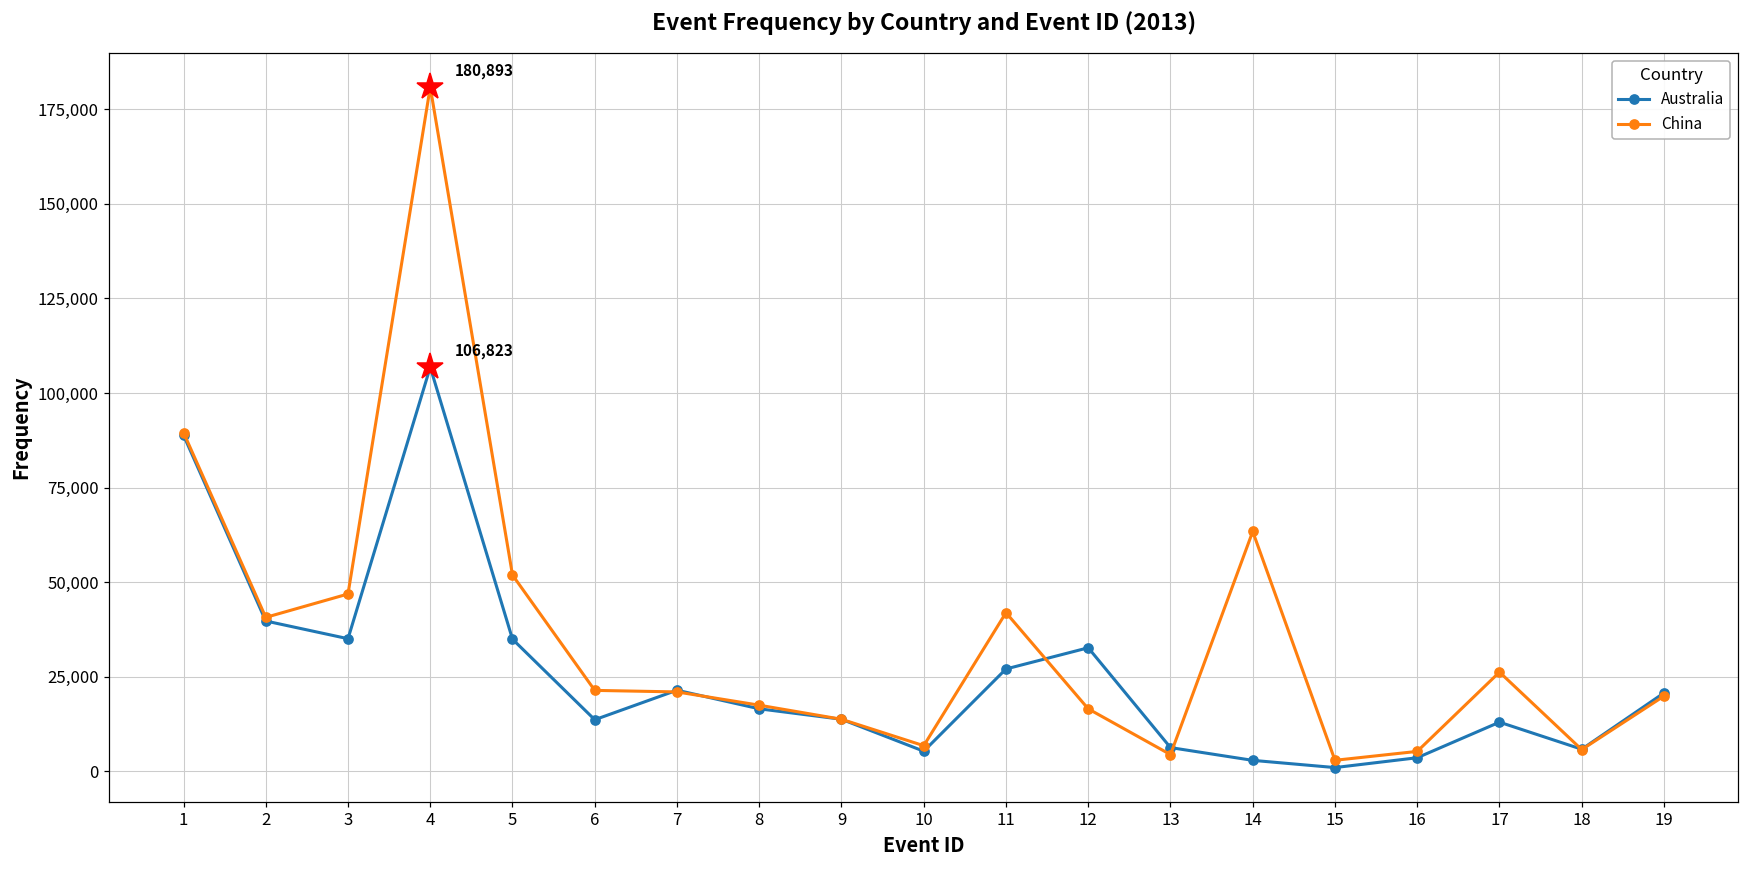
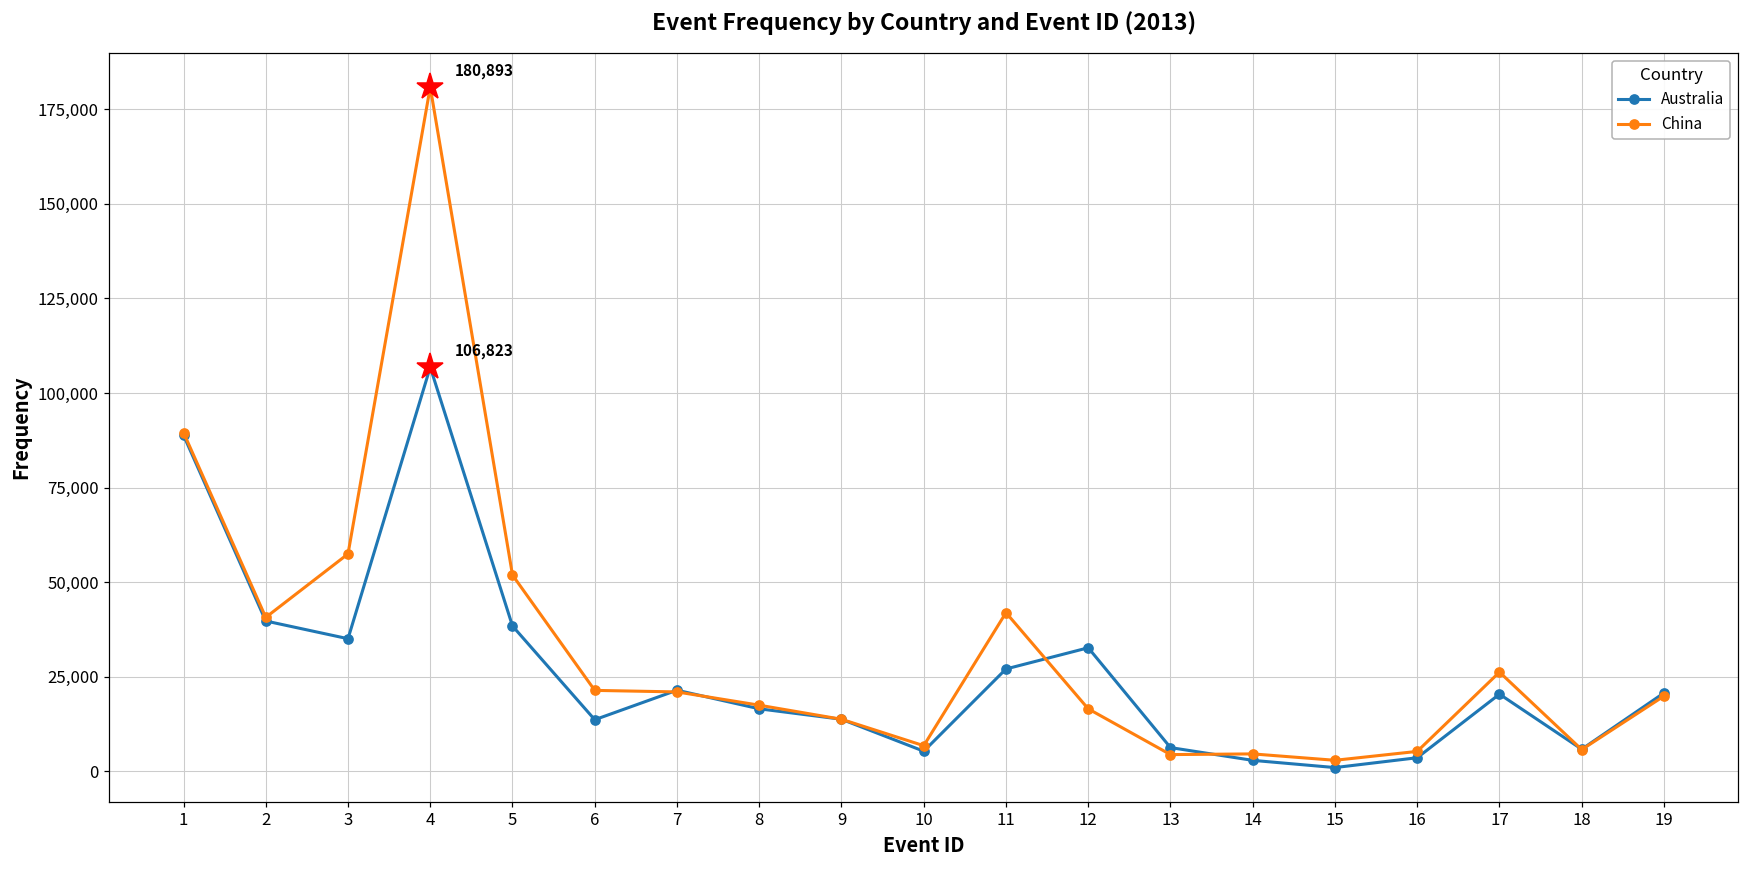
China, 3: 47,000 -> 57,000
Australia, 5: 35,000 -> 38,000
China, 14: 63,000 -> 5,000
Australia, 17: 13,000 -> 20,000
